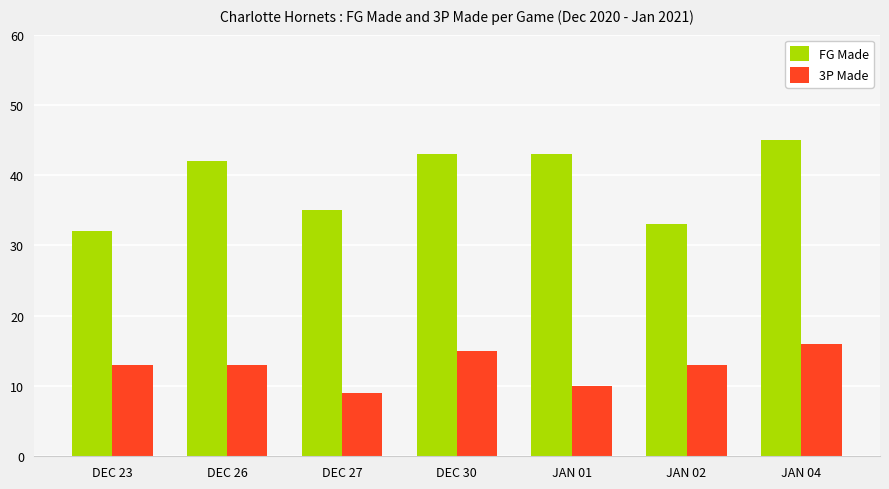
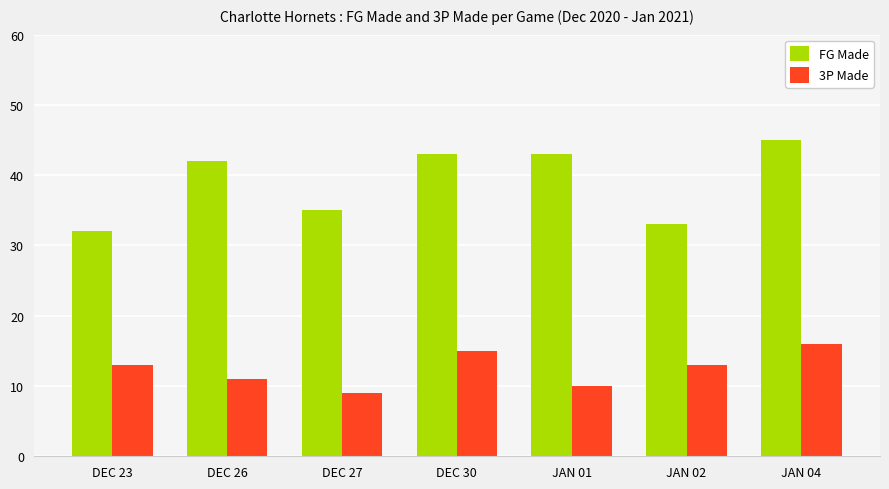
3P Made, DEC 26: 13 -> 11
